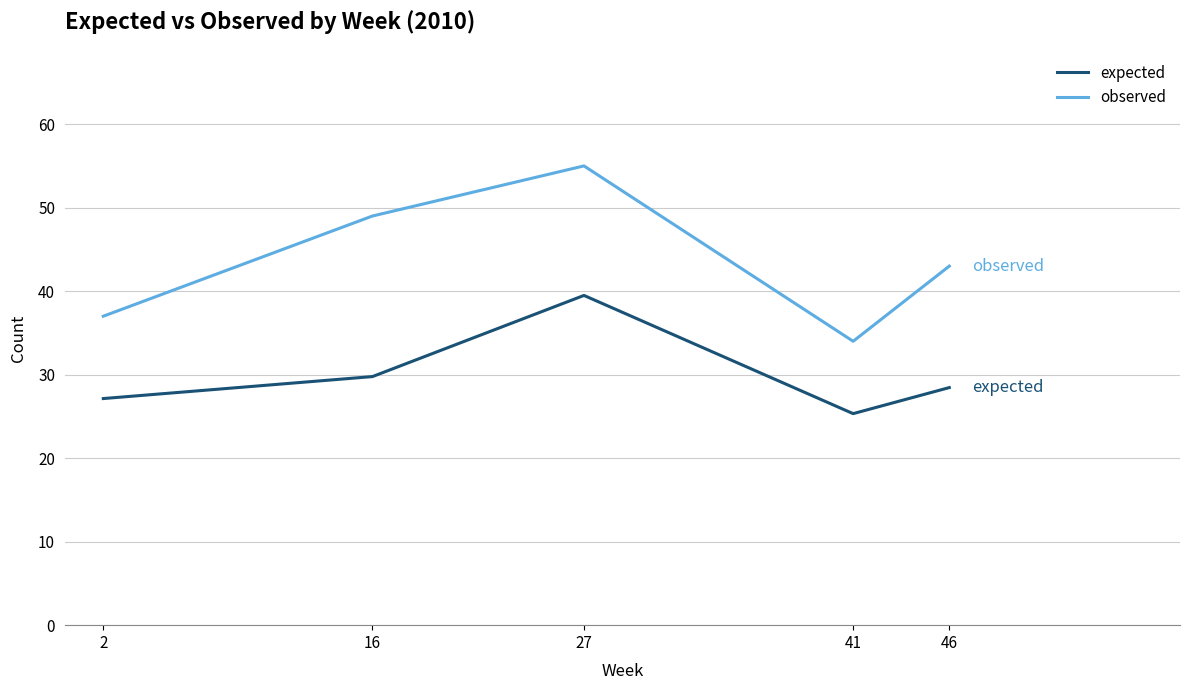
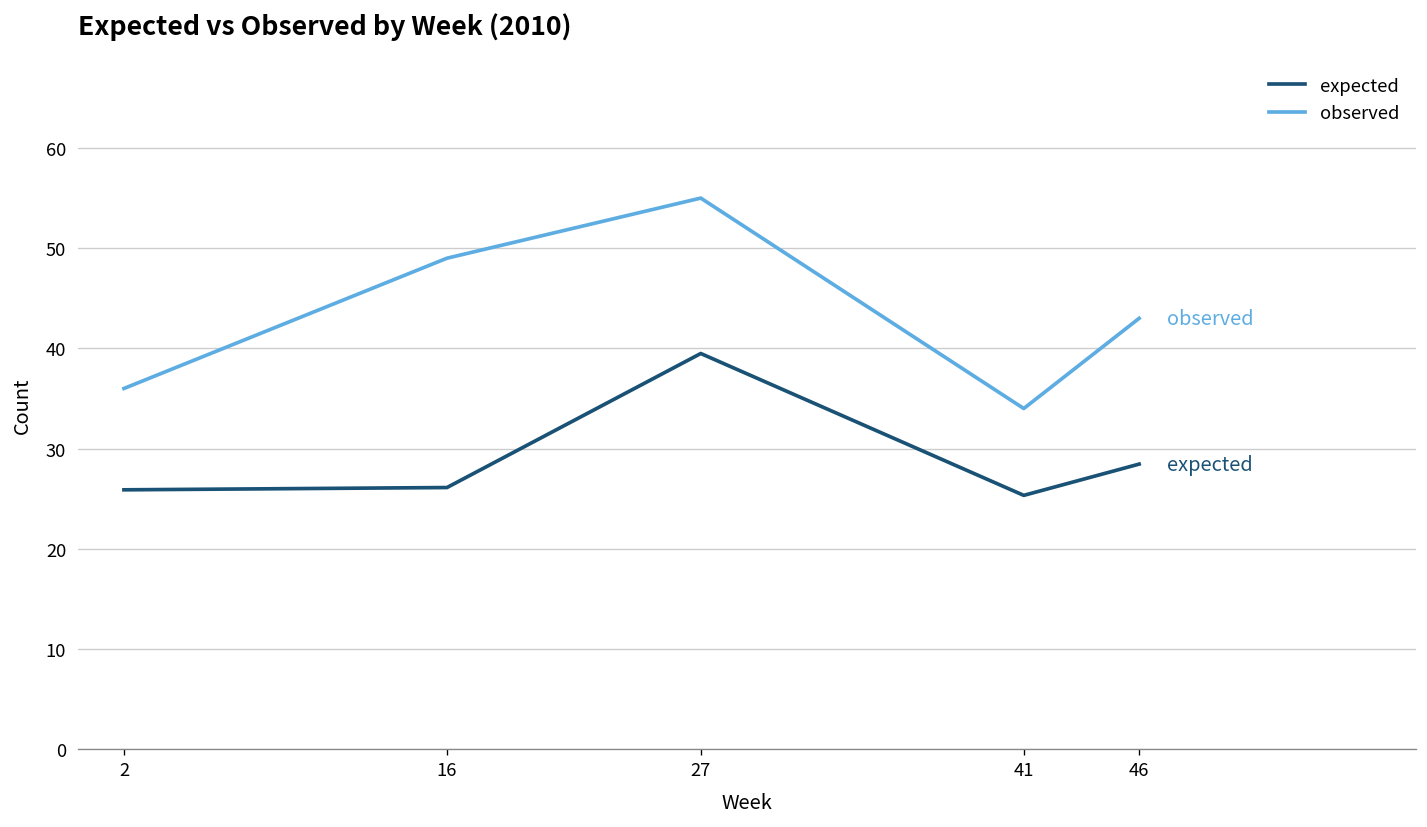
expected, 2: 27 -> 26
observed, 2: 37 -> 36
expected, 16: 30 -> 26
